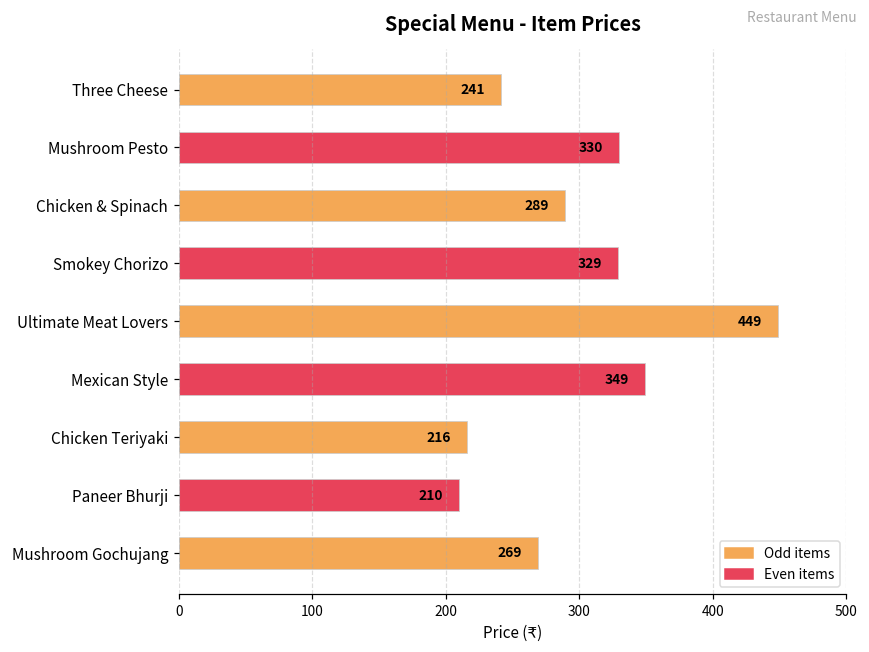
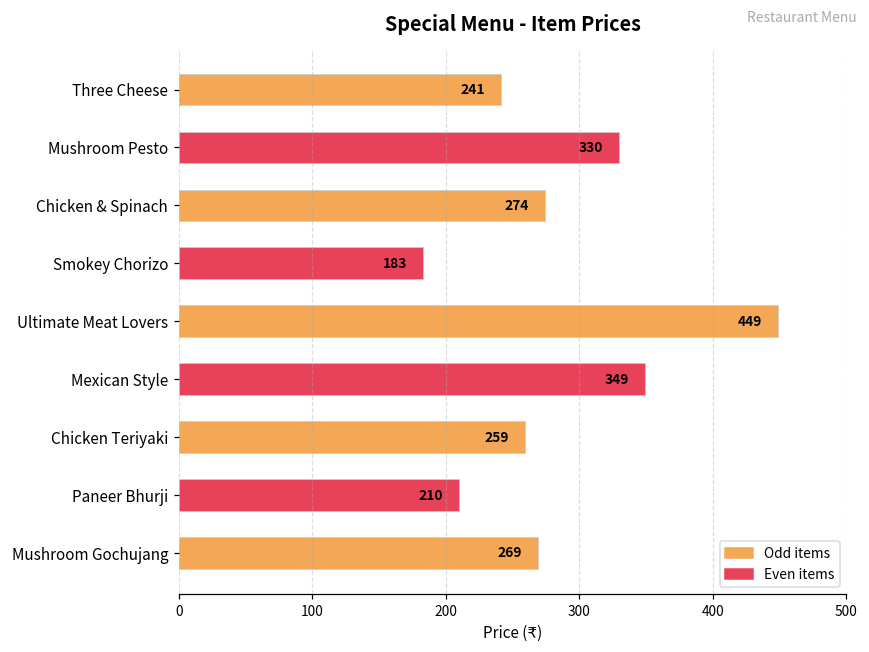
Chicken & Spinach: 289 -> 274
Smokey Chorizo: 329 -> 183
Chicken Teriyaki: 216 -> 259
